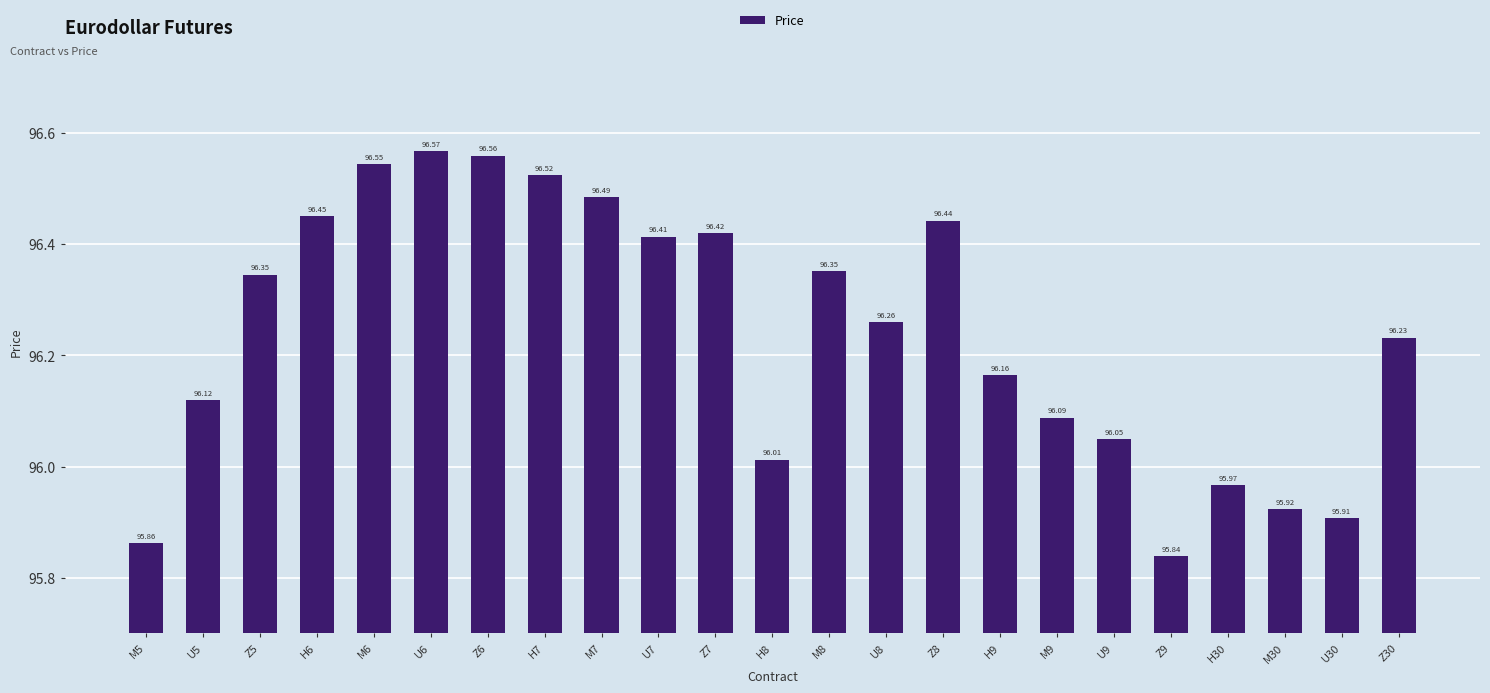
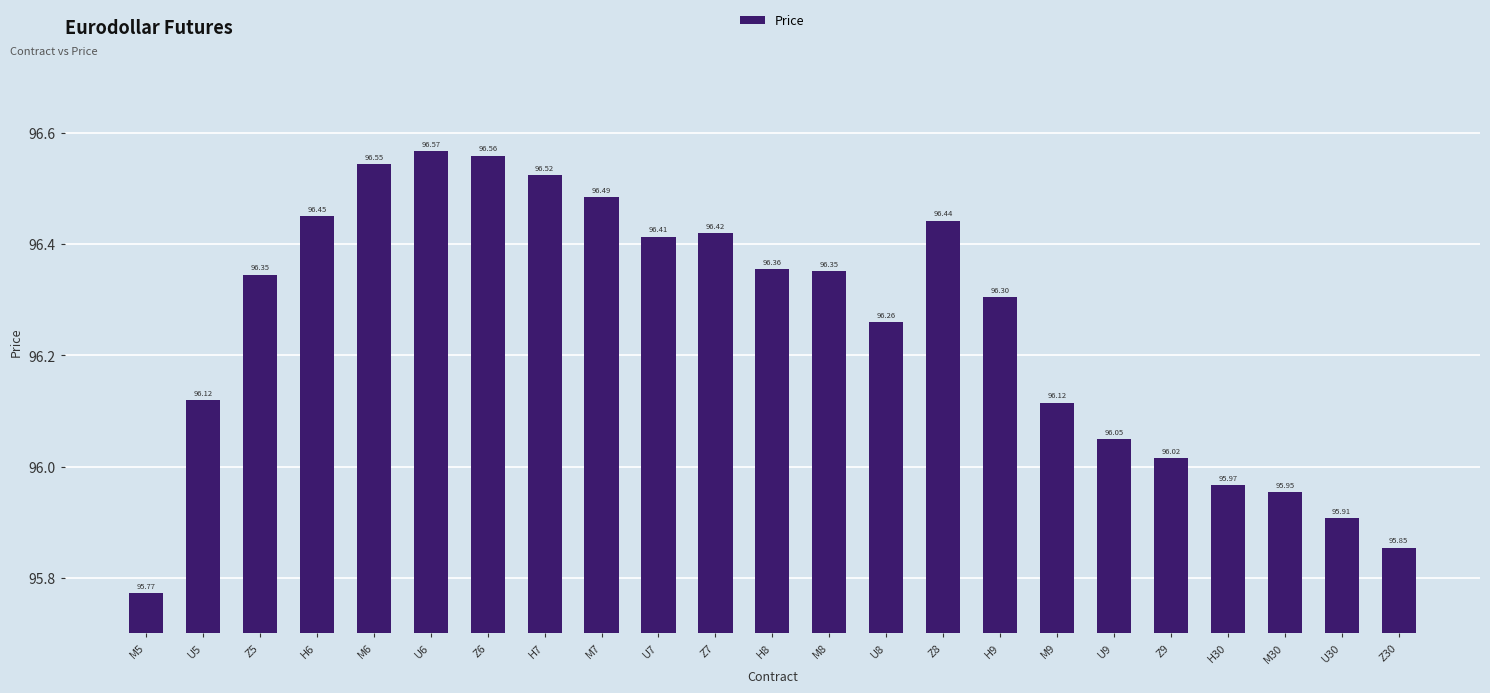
M5: 95.86 -> 95.77
H8: 96.01 -> 96.36
H9: 96.16 -> 96.30
M9: 96.09 -> 96.12
Z9: 95.84 -> 96.02
M30: 95.92 -> 95.95
Z30: 96.23 -> 95.85
